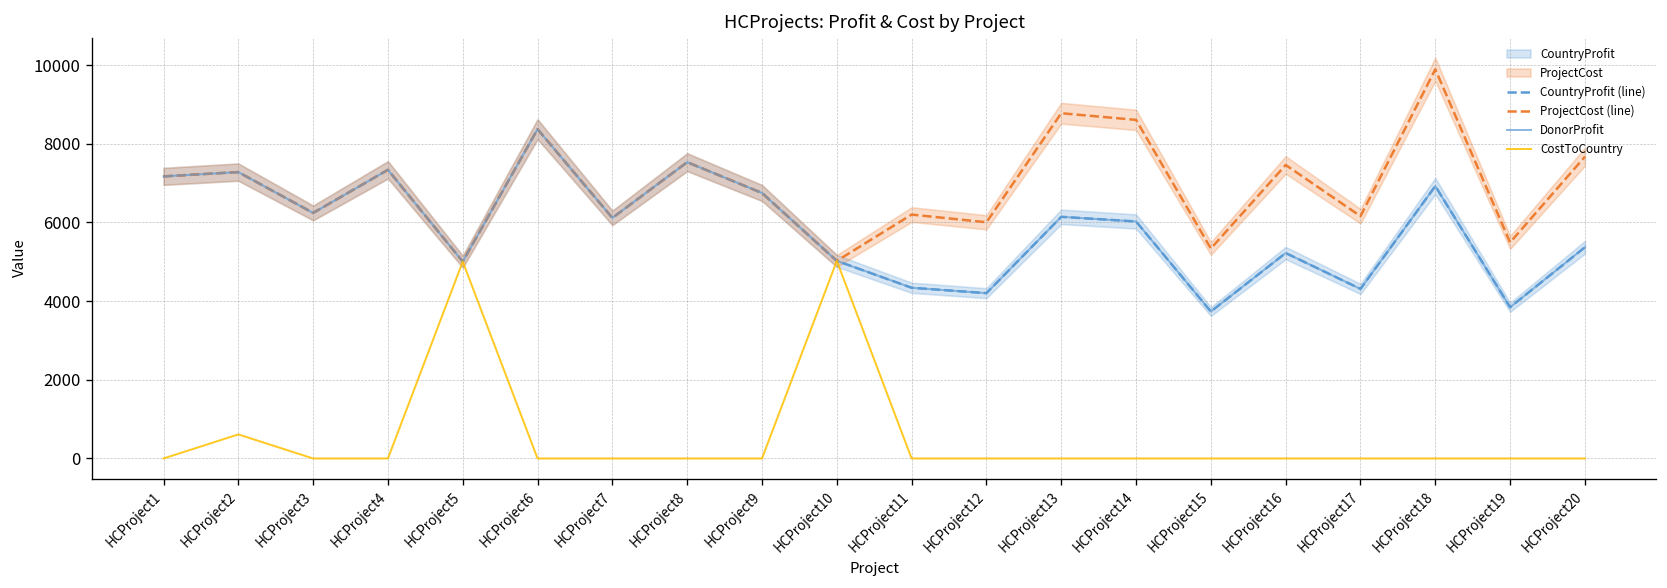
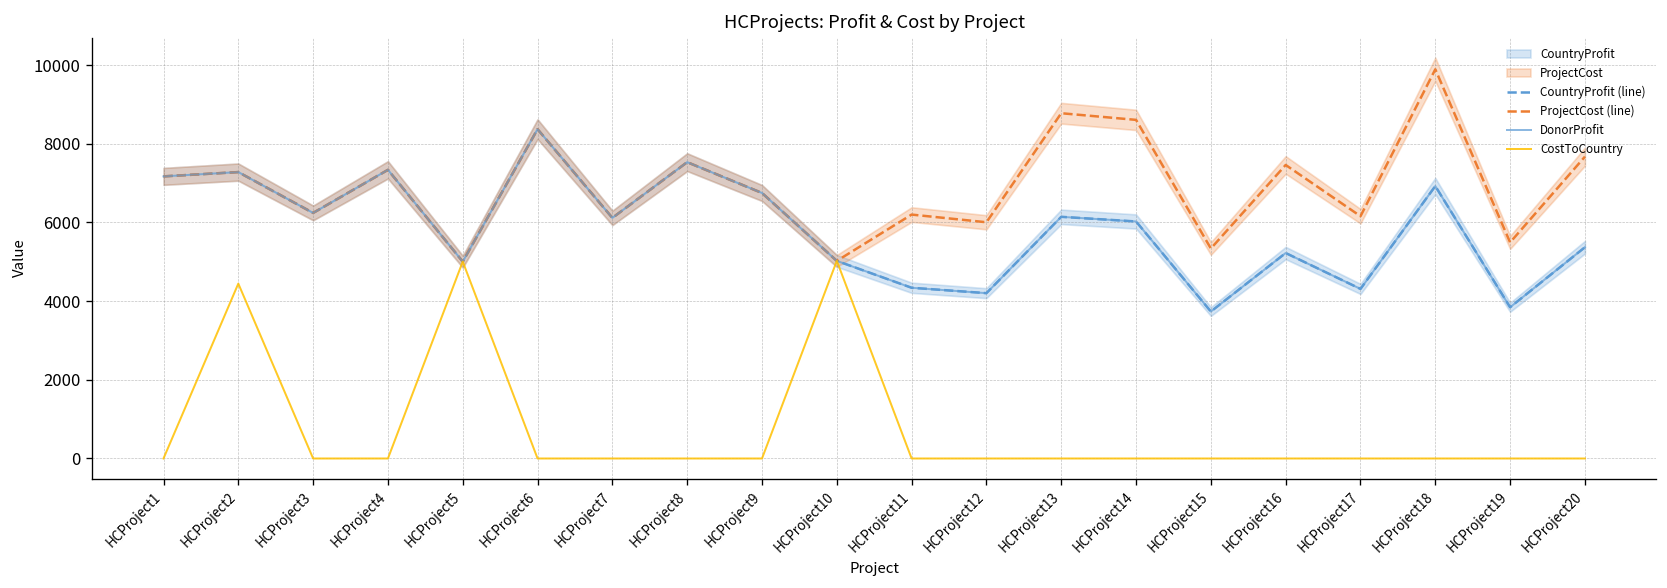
CostToCountry, HCProject2: 600 -> 4400
